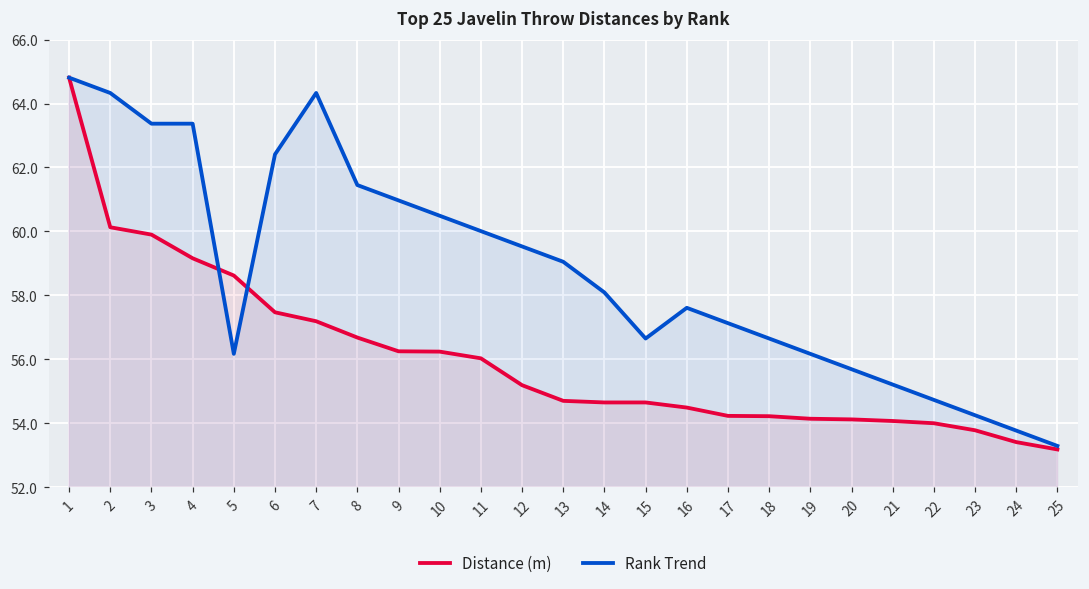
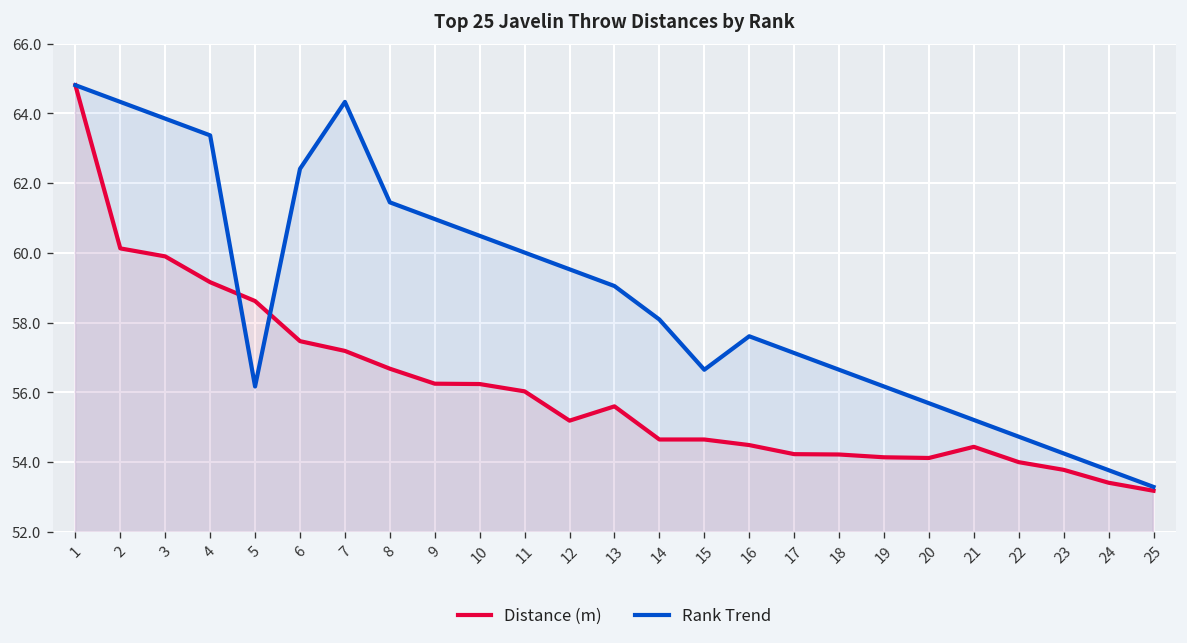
Rank Trend, 3: 63.4 -> 63.9
Distance (m), 13: 54.7 -> 55.6
Distance (m), 21: 54.1 -> 54.4
